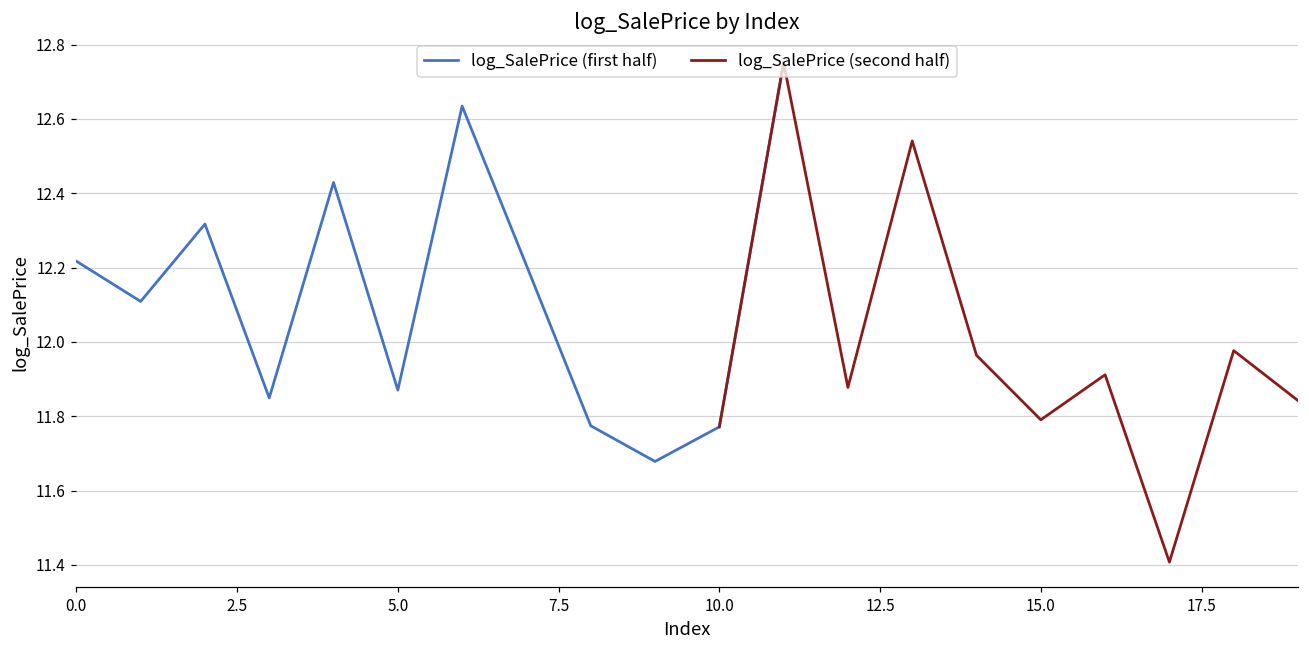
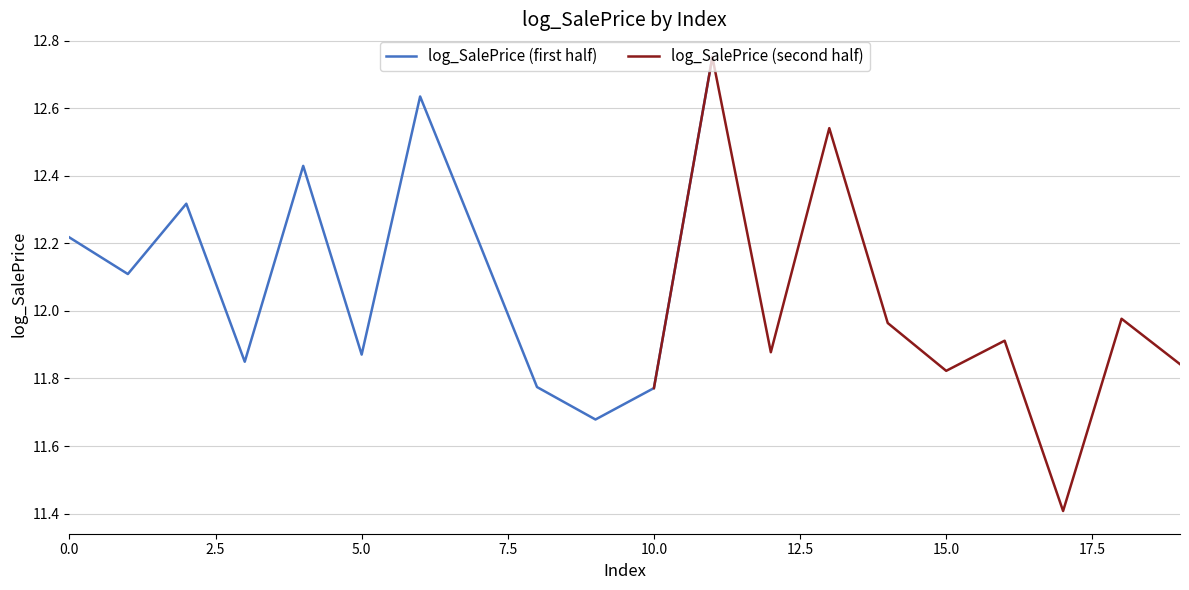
log_SalePrice (second half), 15.0: 11.79 -> 11.82
